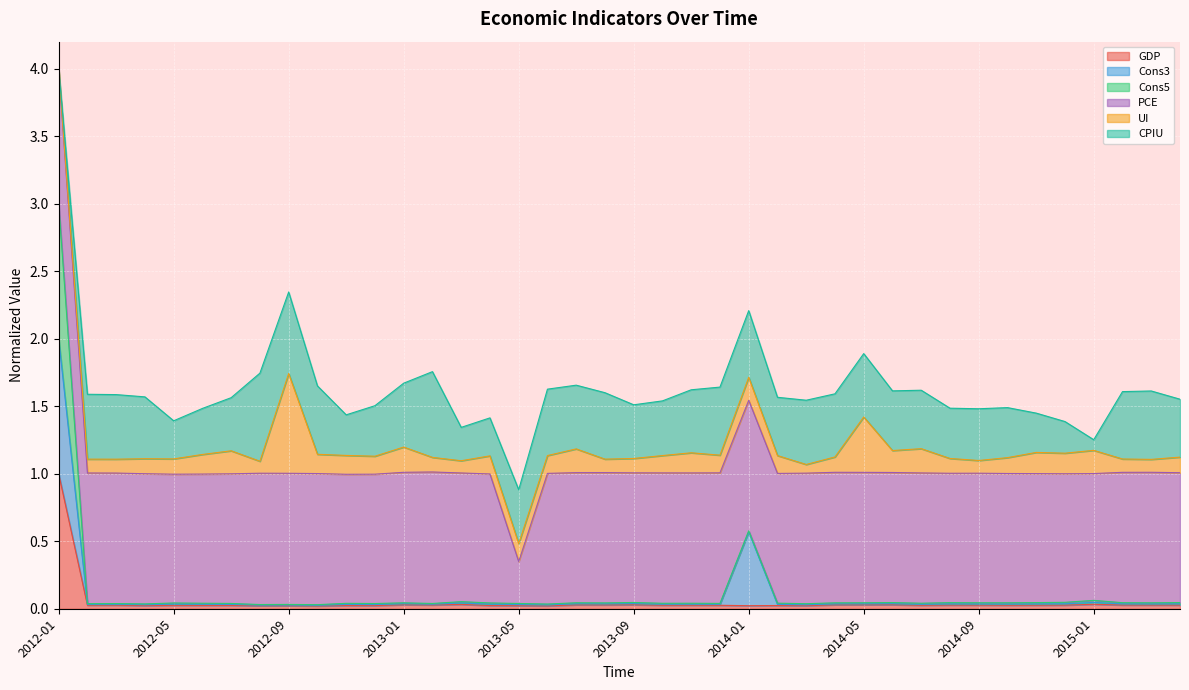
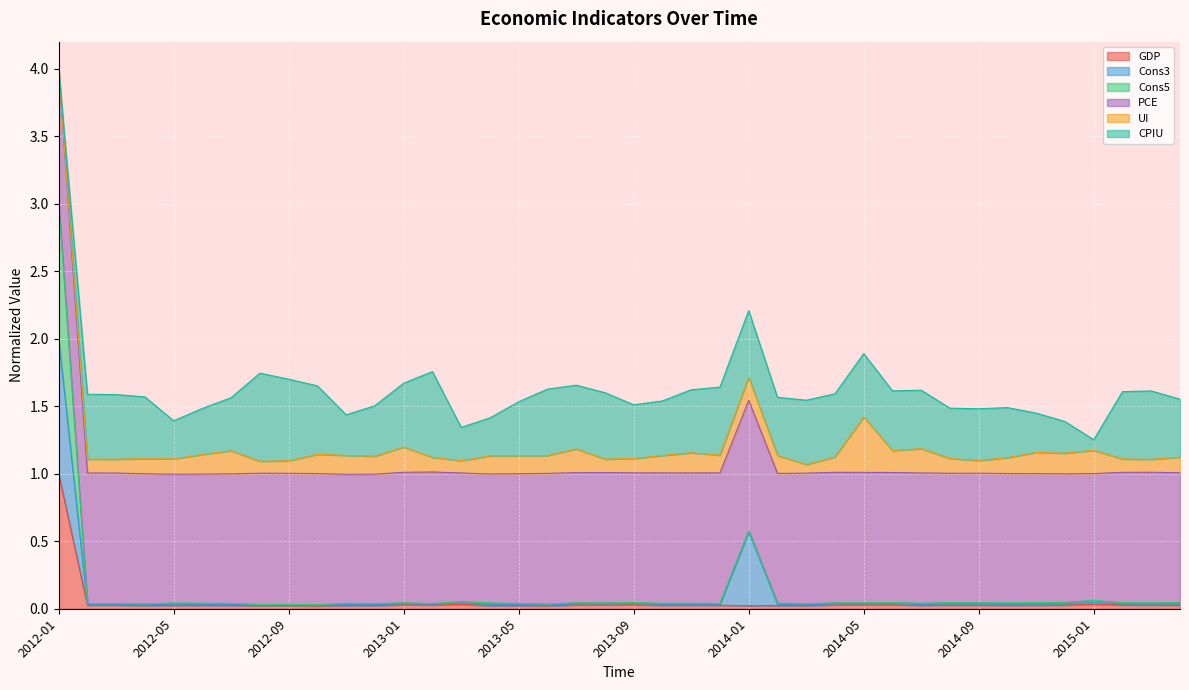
UI, 2012-09: 0.74 -> 0.09
PCE, 2013-05: 0.31 -> 0.96
